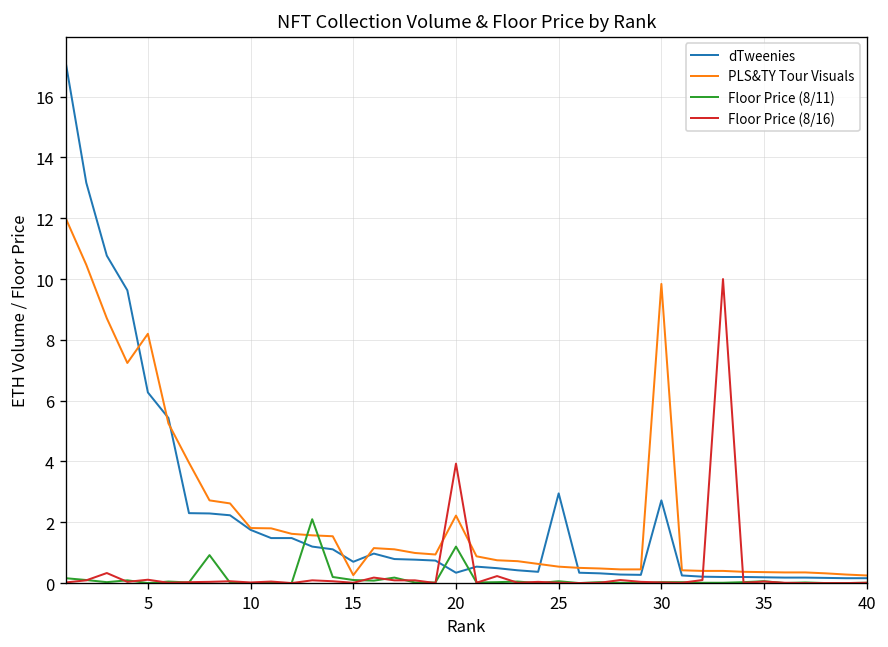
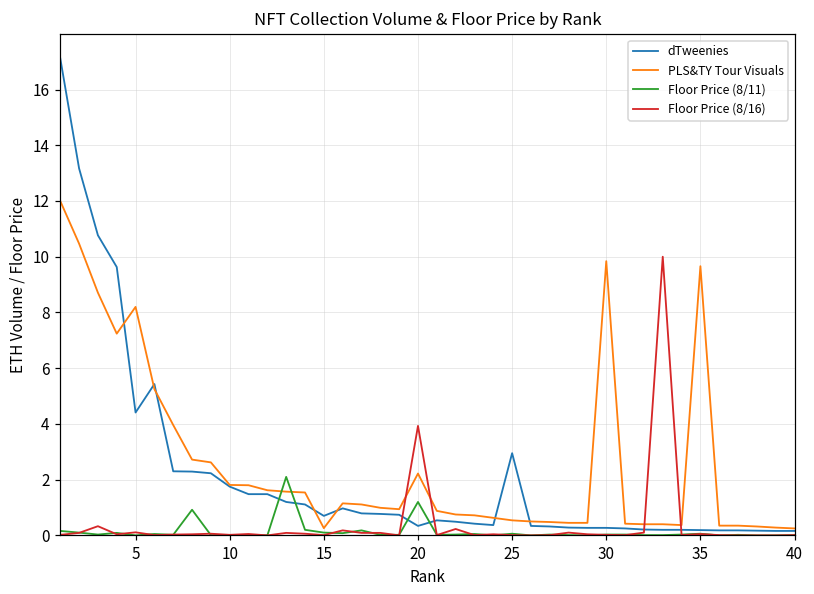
dTweenies, 5: 6.3 -> 4.4
dTweenies, 30: 2.7 -> 0.3
PLS&TY Tour Visuals, 35: 0.4 -> 9.7
